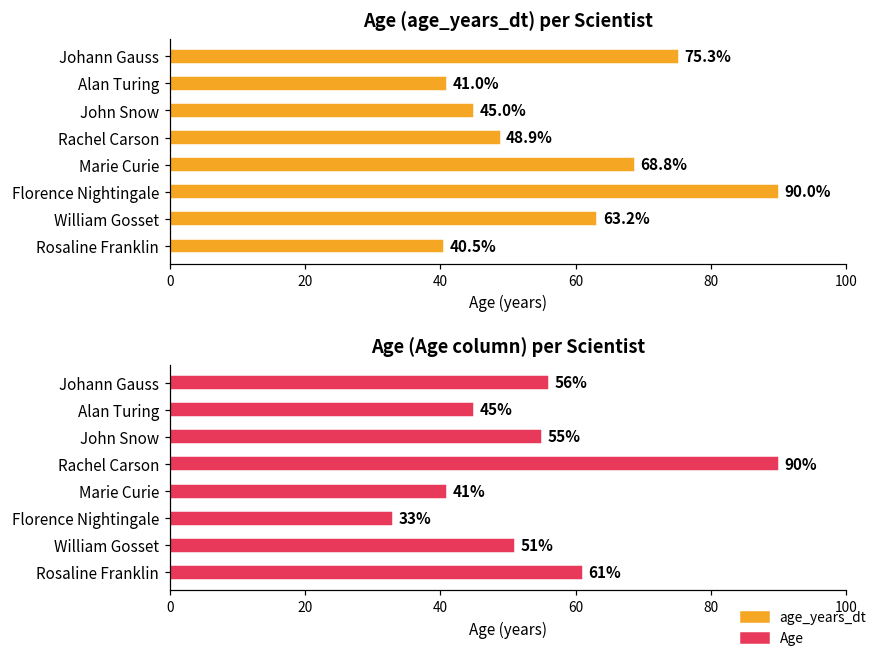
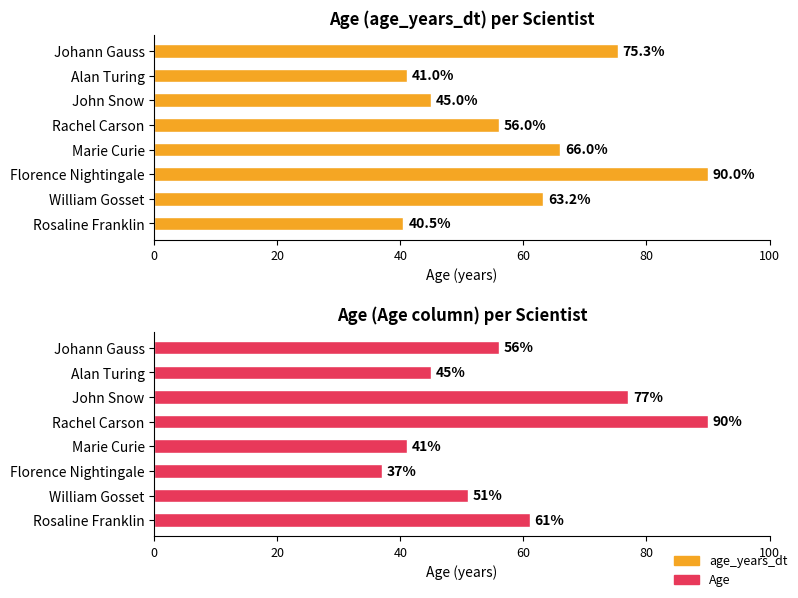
Age (age_years_dt) per Scientist, Rachel Carson: 48.9% -> 56.0%
Age (age_years_dt) per Scientist, Marie Curie: 68.8% -> 66.0%
Age (Age column) per Scientist, John Snow: 55% -> 77%
Age (Age column) per Scientist, Florence Nightingale: 33% -> 37%
